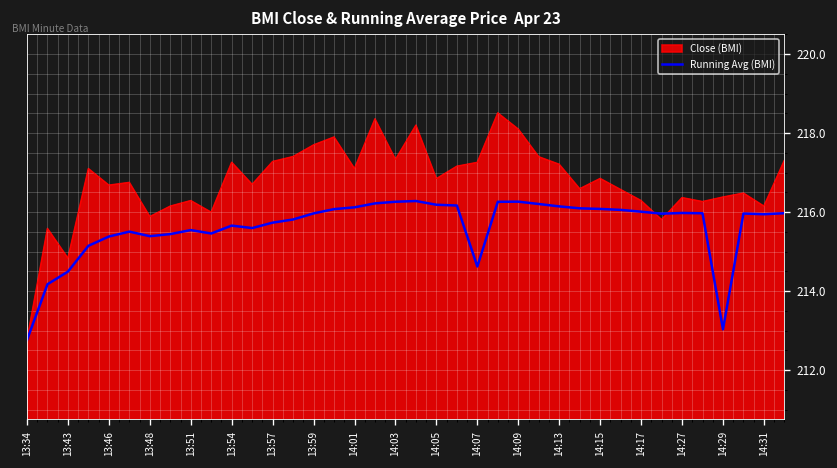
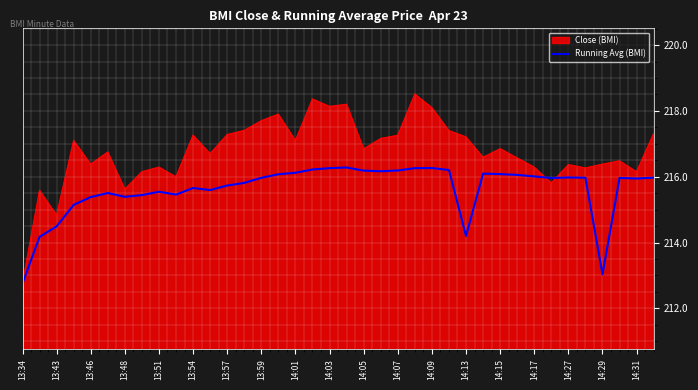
Close (BMI), 13:46: 216.7 -> 216.4
Close (BMI), 13:48: 215.9 -> 215.6
Close (BMI), 14:03: 217.3 -> 218.1
Running Avg (BMI), 14:07: 214.6 -> 216.2
Running Avg (BMI), 14:13: 216.1 -> 214.2
